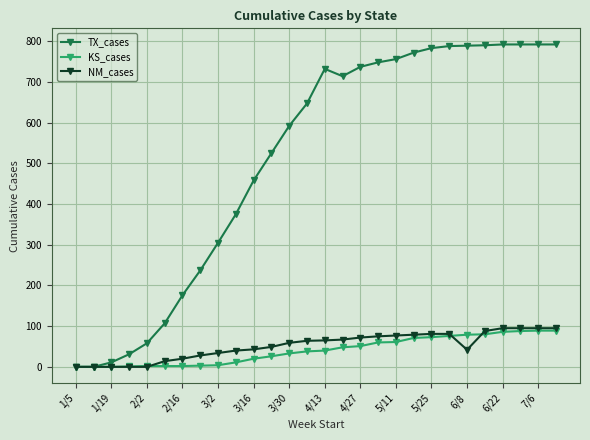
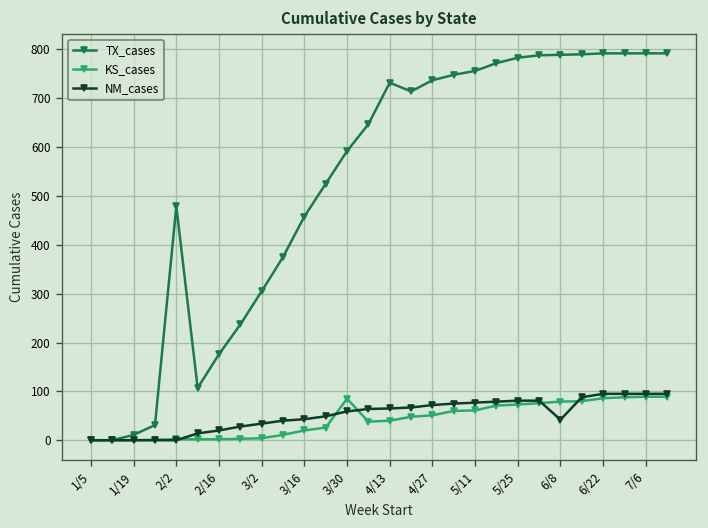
TX_cases, 2/2: 60 -> 480
KS_cases, 3/30: 30 -> 90
